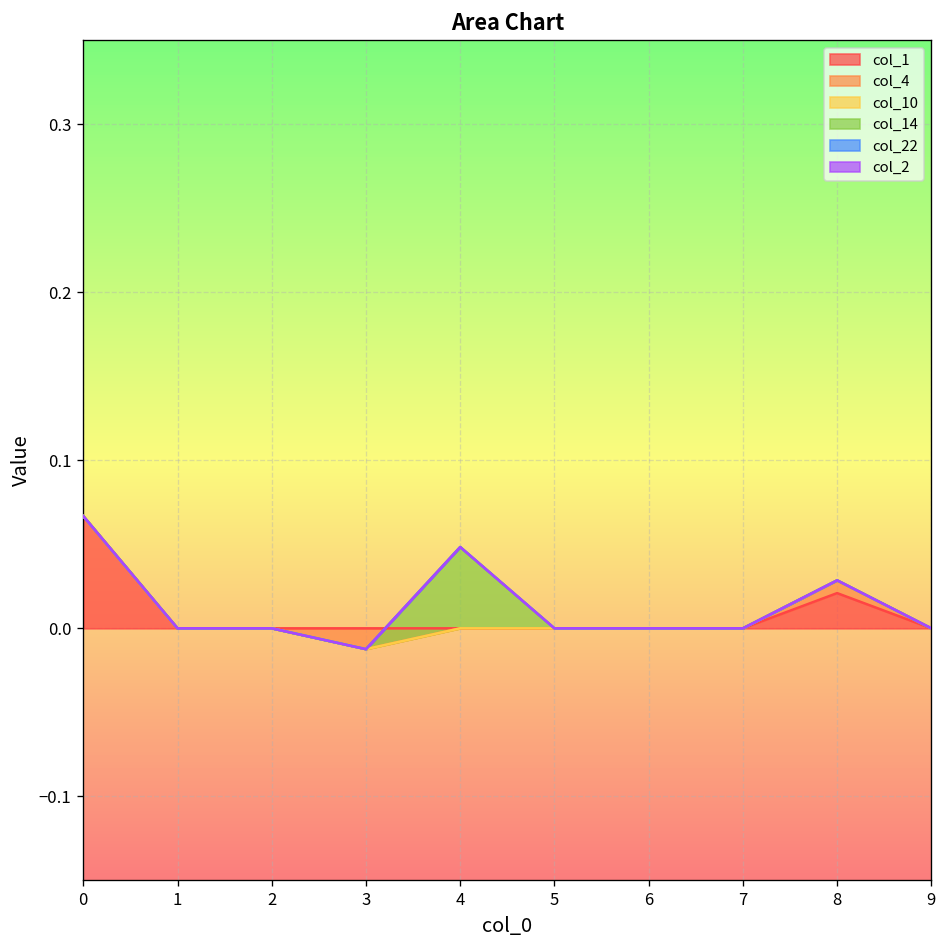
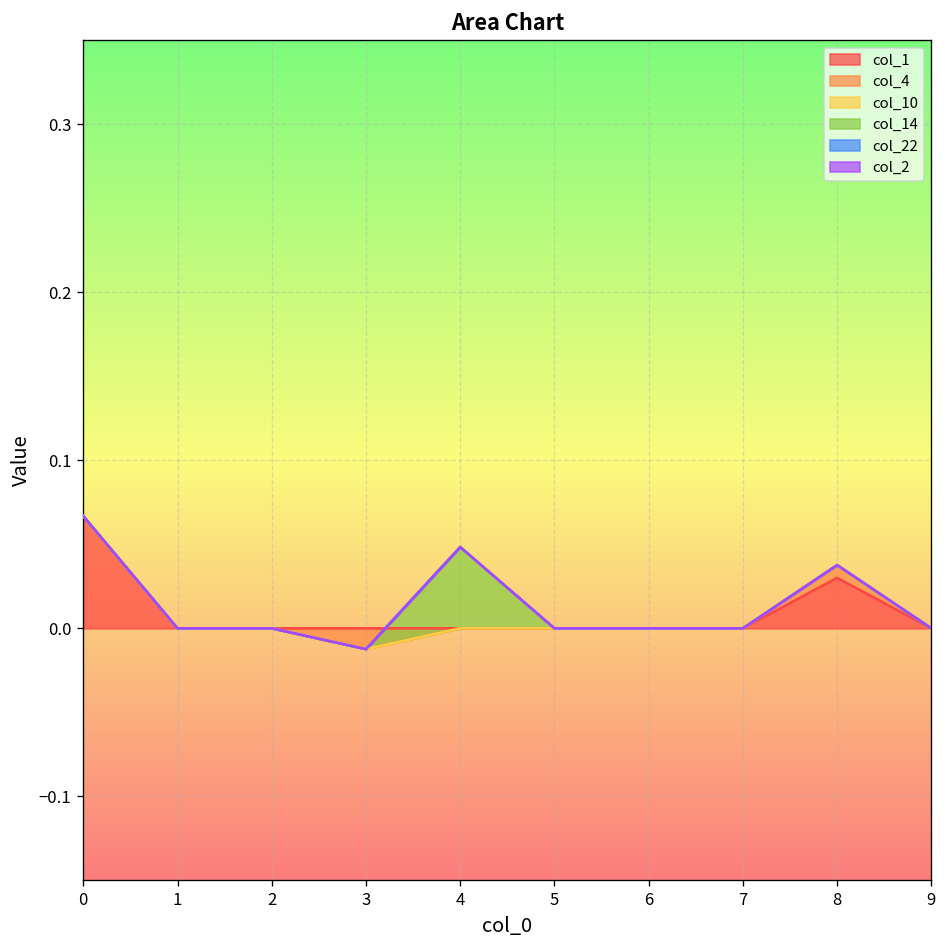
col_1, 8: 0.021 -> 0.030
